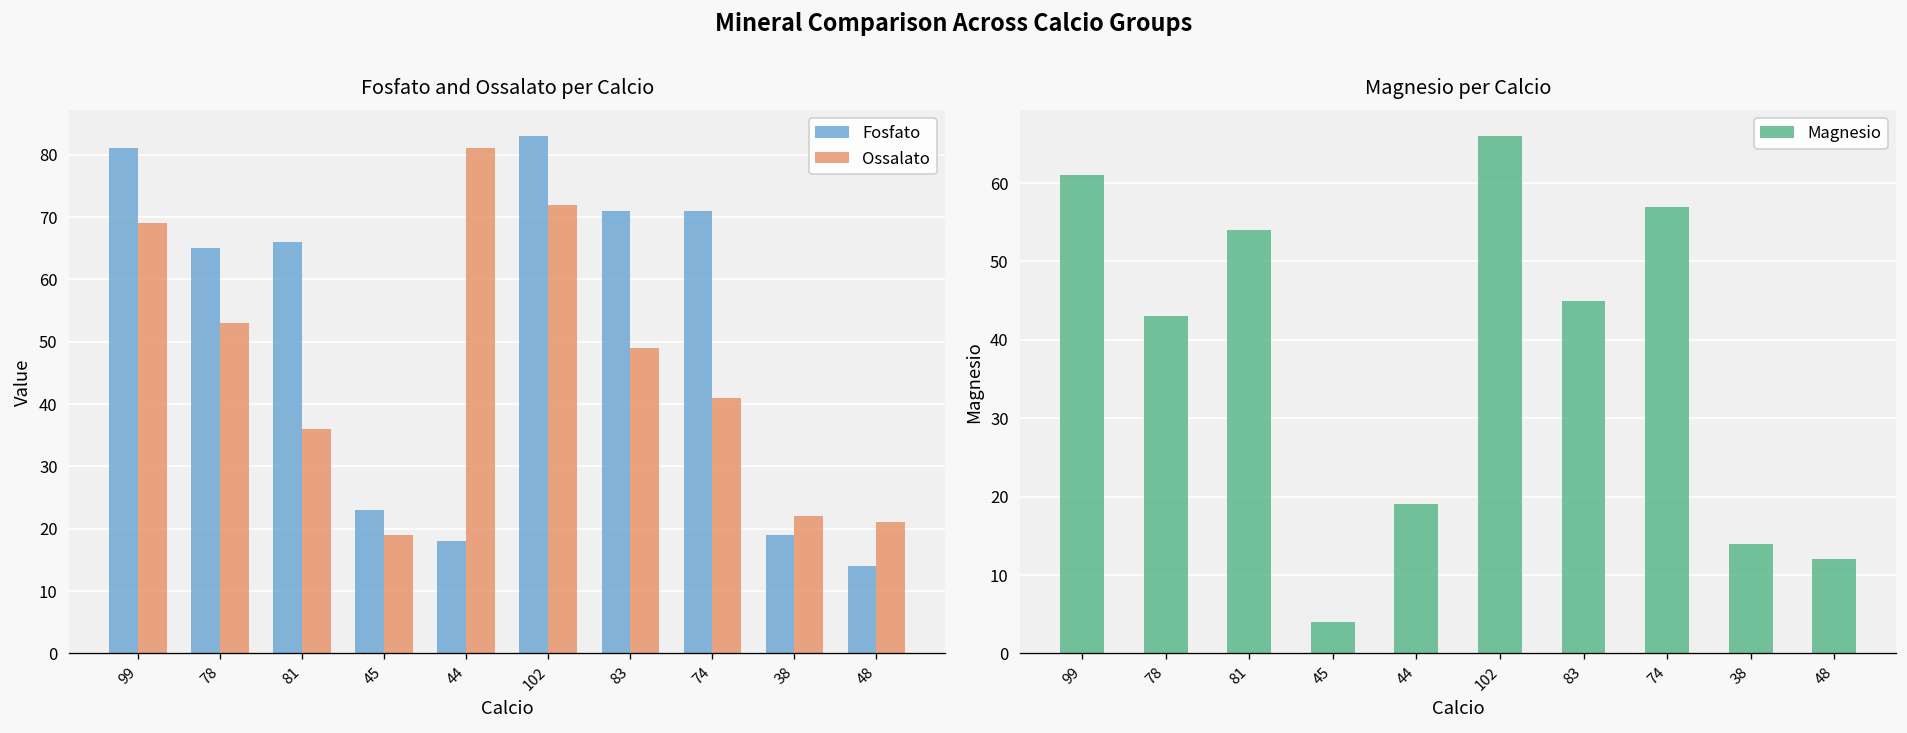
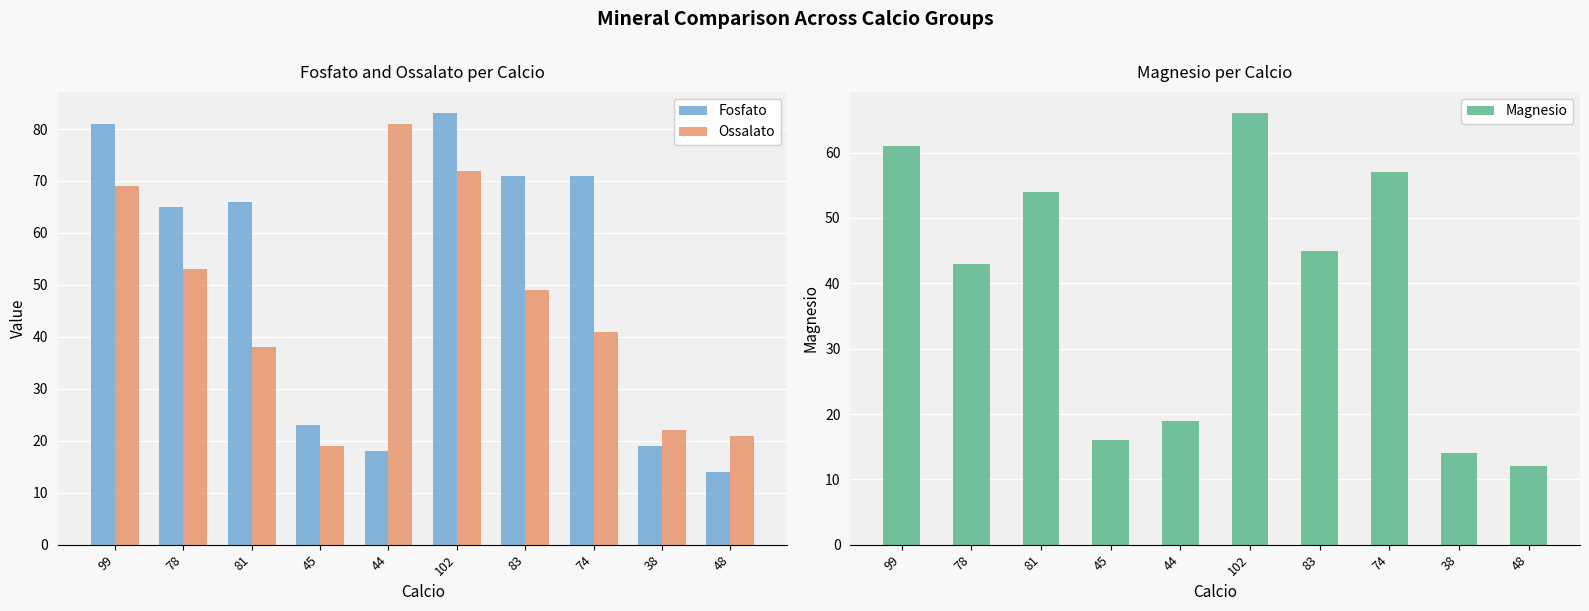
Fosfato and Ossalato per Calcio, Ossalato, 81: 36 -> 38
Magnesio per Calcio, 45: 4 -> 16
